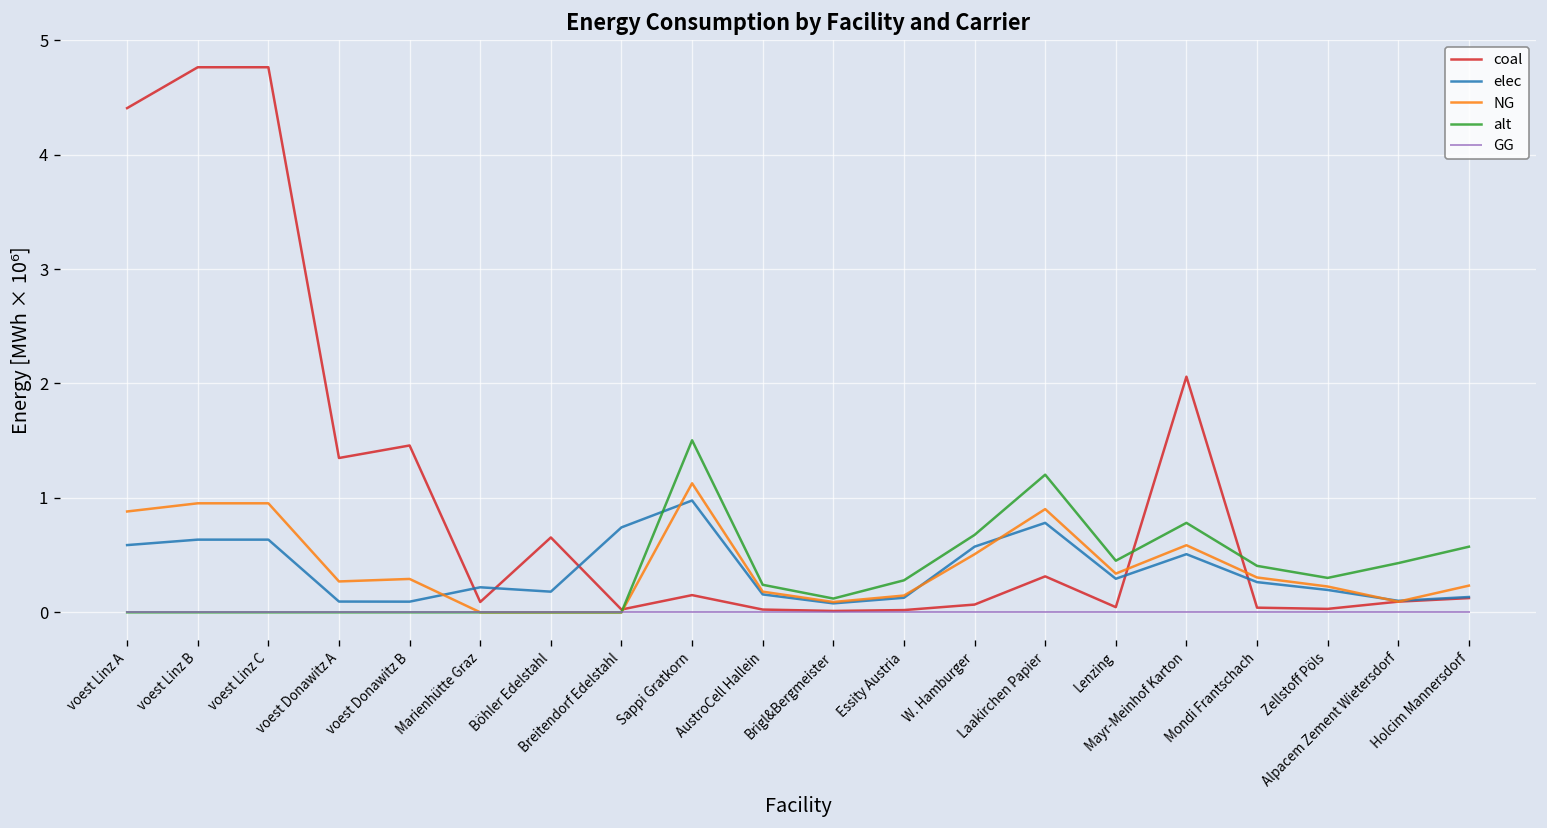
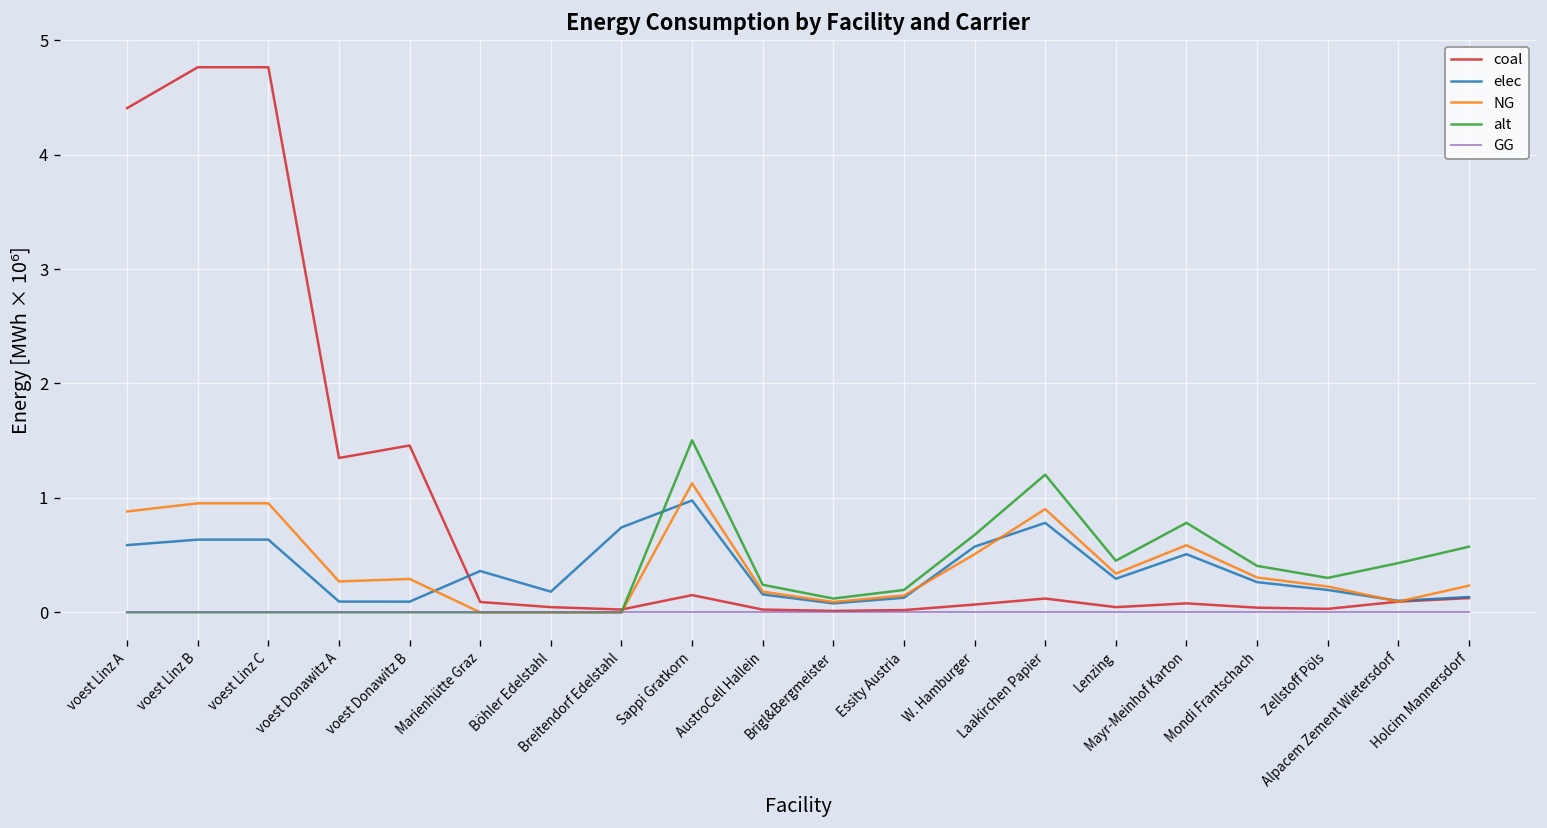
elec, Marienhütte Graz: 0.2 -> 0.4
coal, Böhler Edelstahl: 0.7 -> 0.0
alt, Essity Austria: 0.3 -> 0.2
coal, Laakirchen Papier: 0.3 -> 0.1
coal, Mayr-Meinhof Karton: 2.1 -> 0.1
